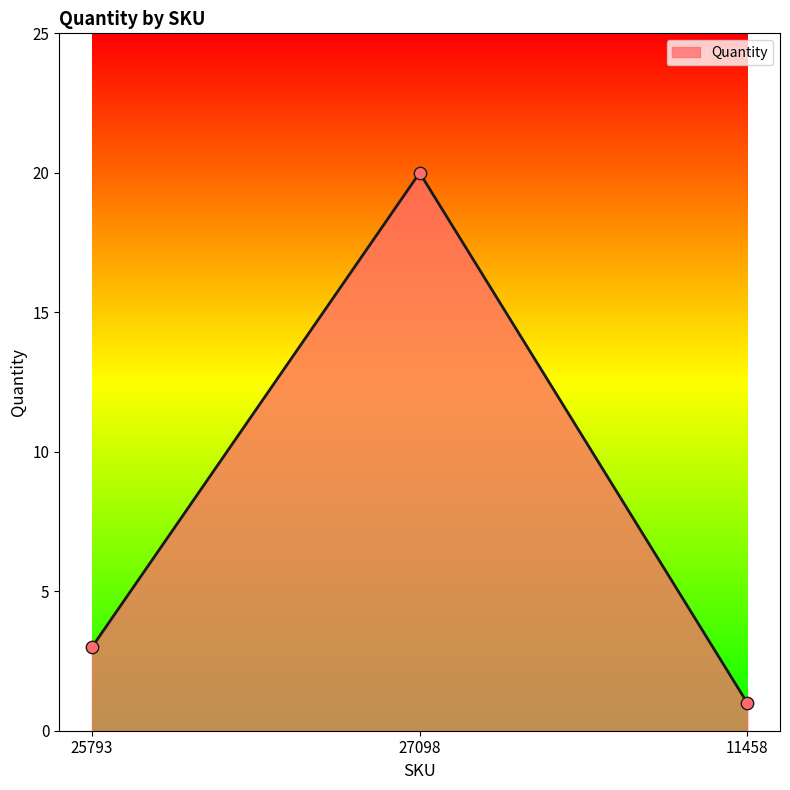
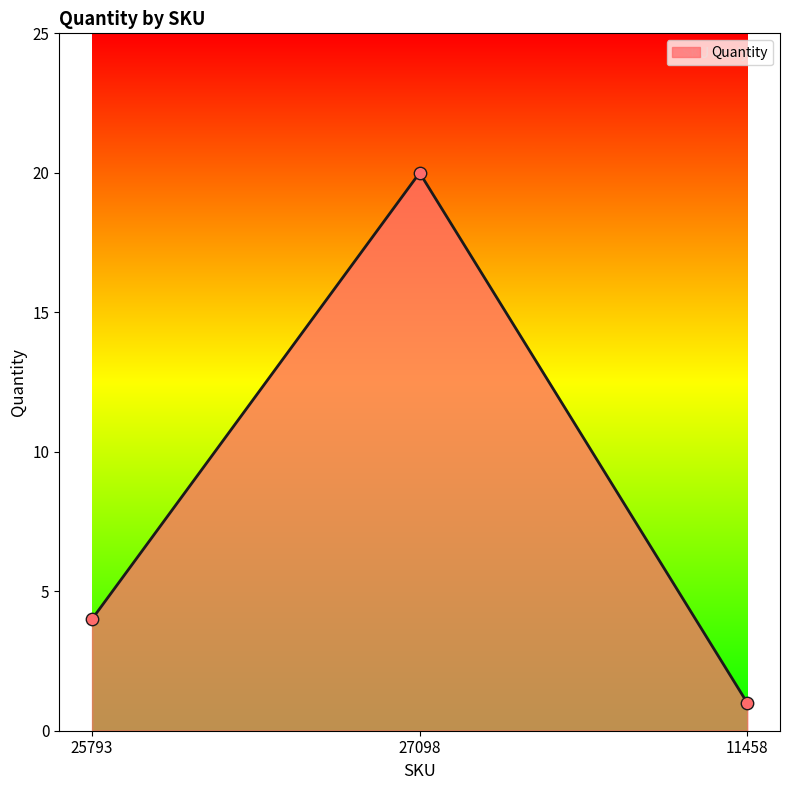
25793: 3 -> 4
